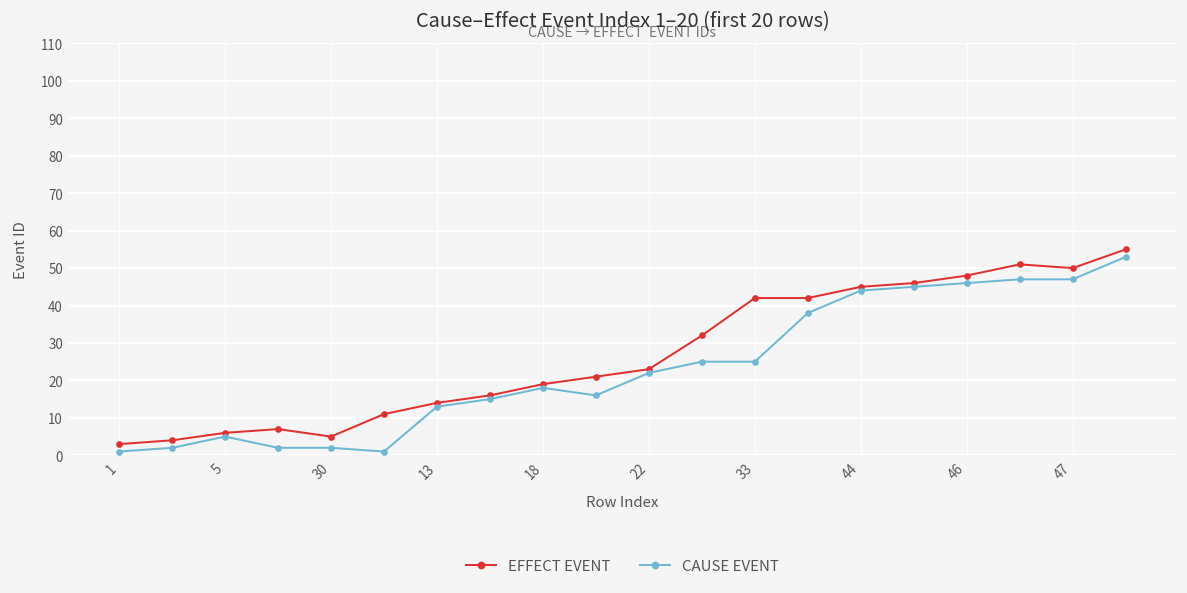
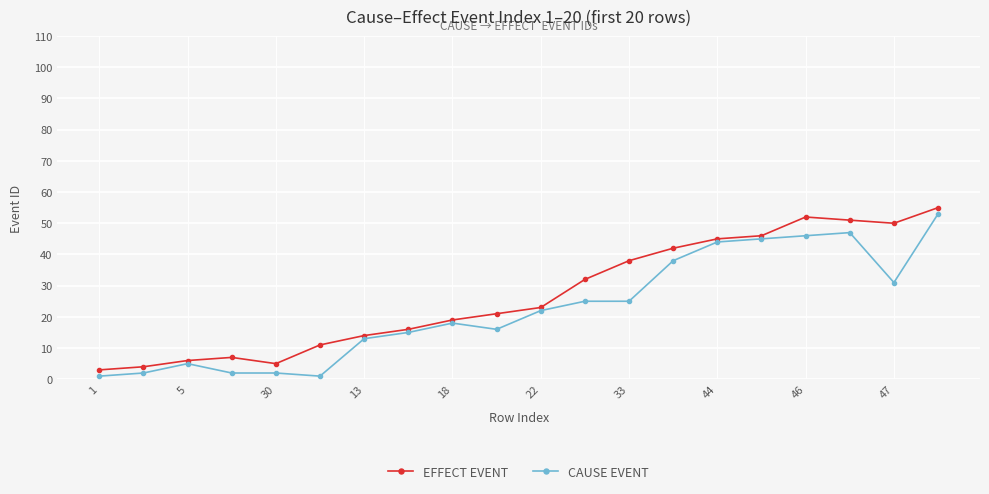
EFFECT EVENT, 33: 42 -> 38
EFFECT EVENT, 46: 48 -> 52
CAUSE EVENT, 47: 47 -> 31
